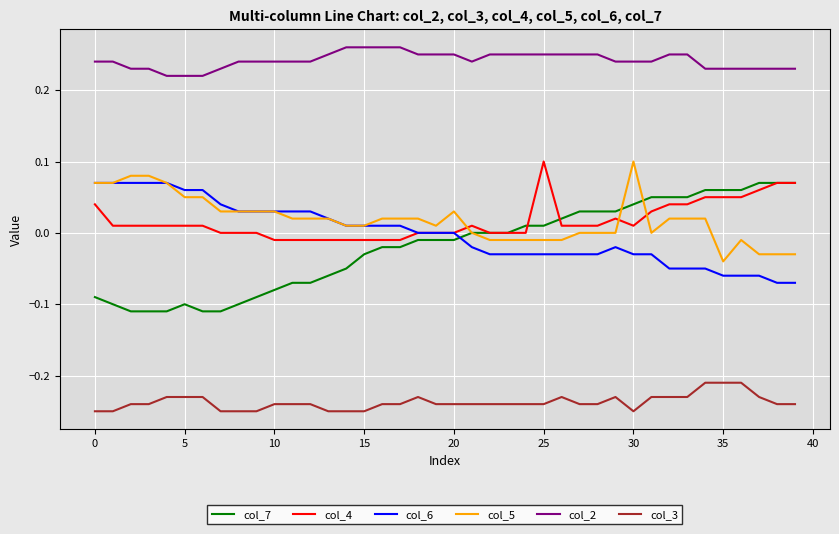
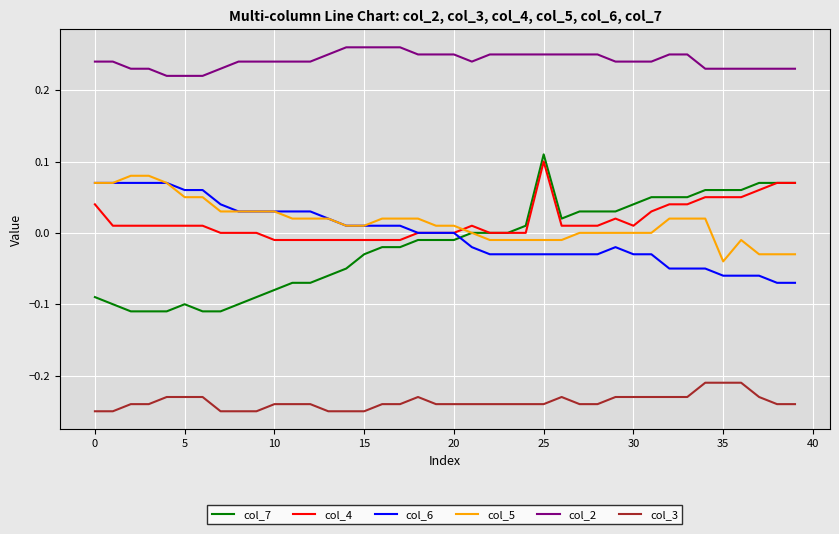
col_5, 20: 0.03 -> 0.01
col_7, 25: 0.01 -> 0.11
col_5, 30: 0.1 -> 0.0
col_3, 30: -0.25 -> -0.23
